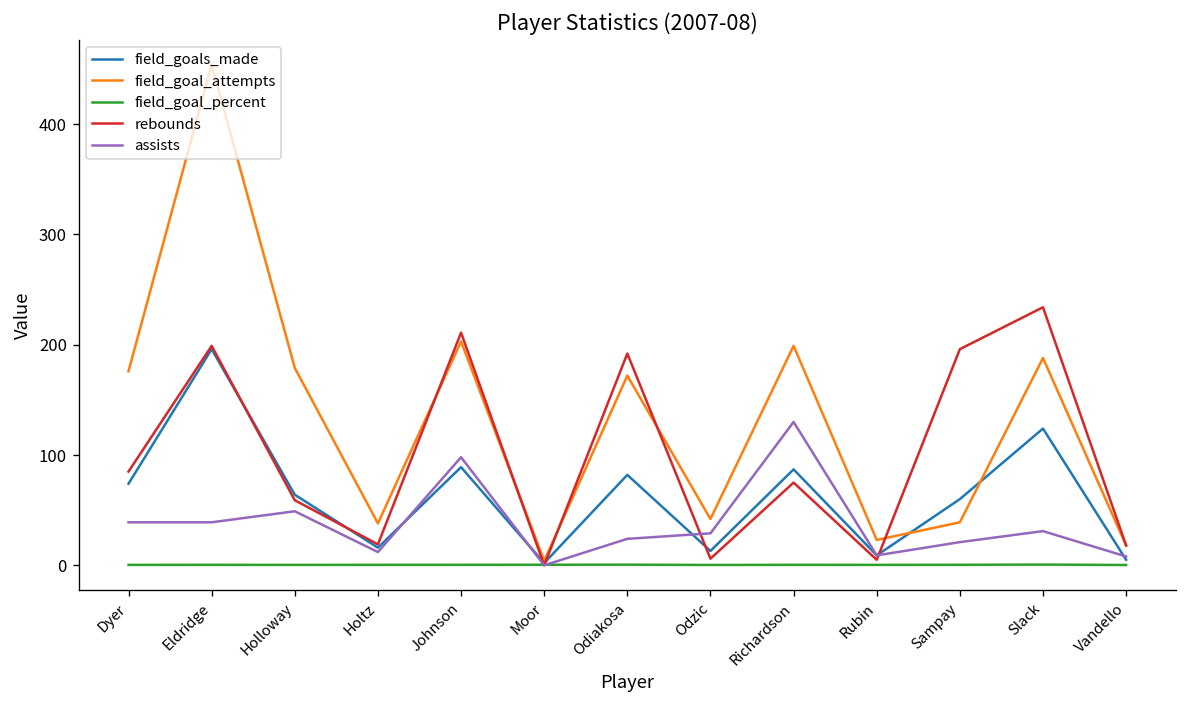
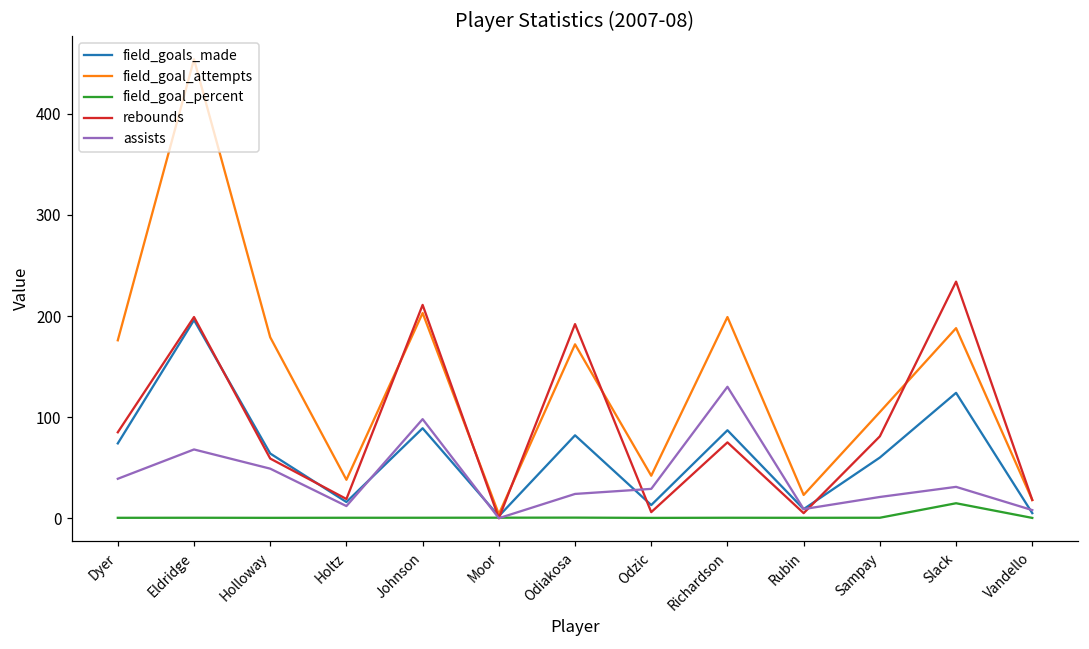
assists, Eldridge: 40 -> 70
field_goal_attempts, Sampay: 40 -> 110
rebounds, Sampay: 200 -> 80
field_goal_percent, Slack: 0 -> 10
